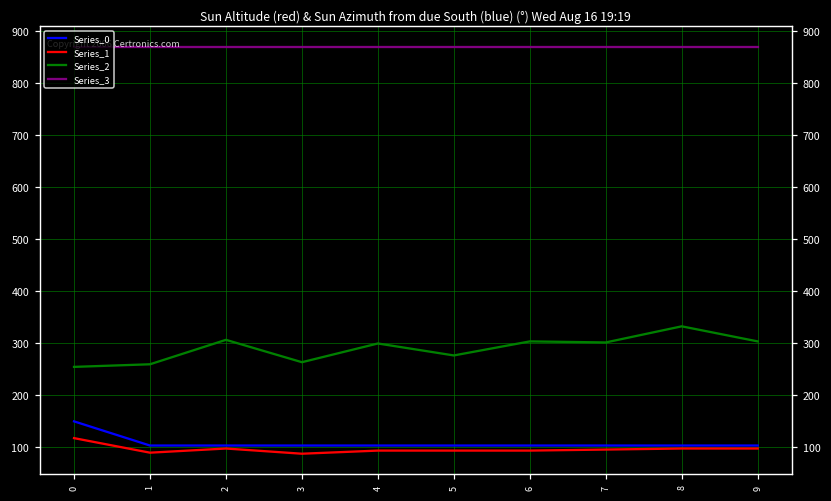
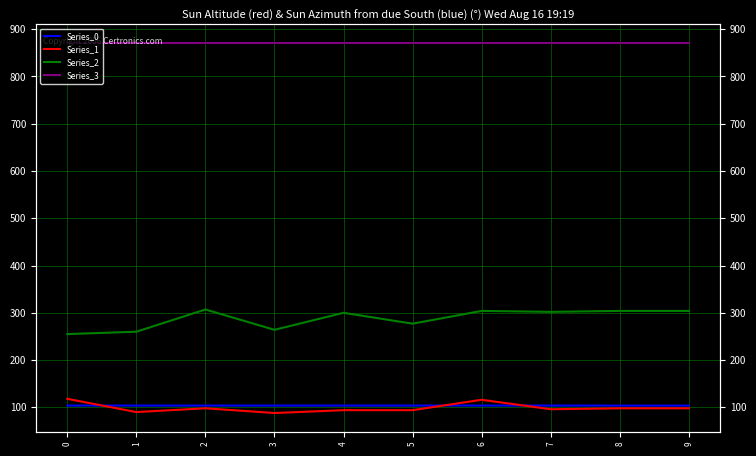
Series_0, 0: 150 -> 100
Series_1, 6: 90 -> 120
Series_2, 8: 330 -> 300
